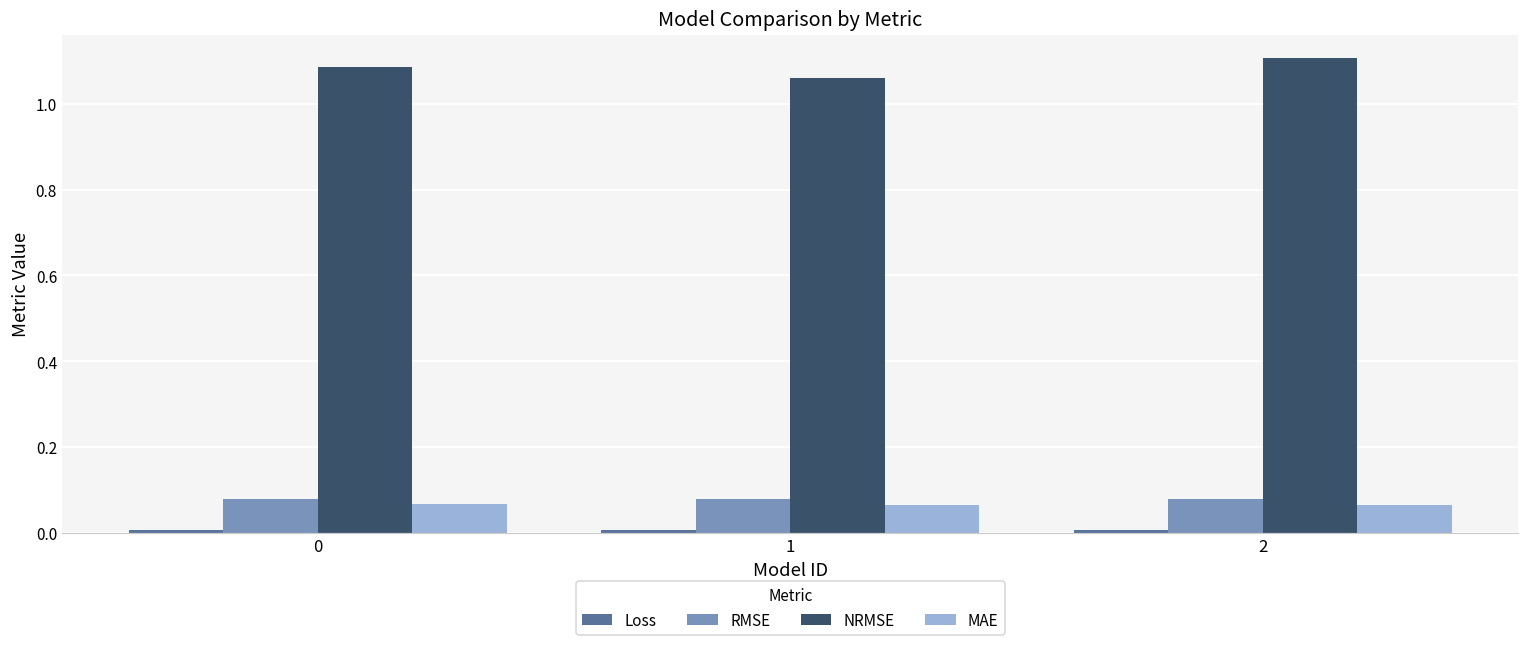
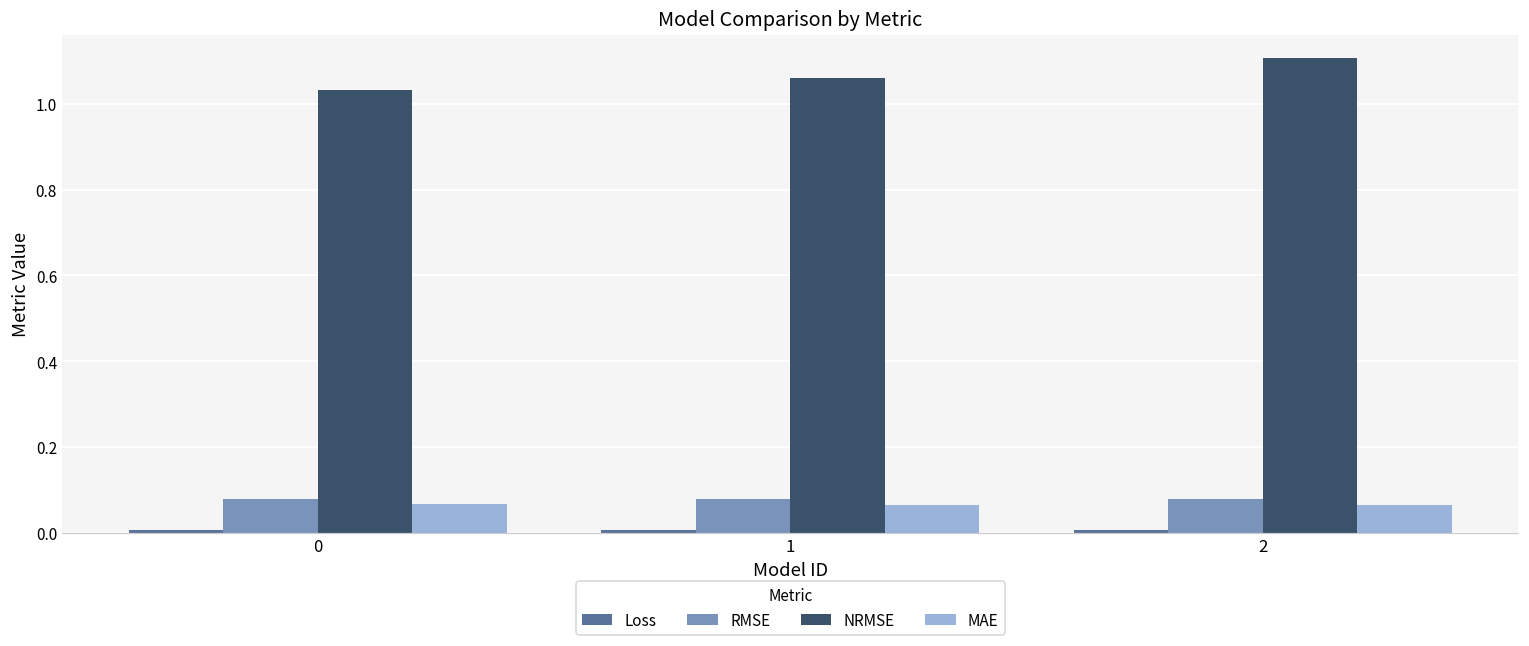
NRMSE, 0: 1.09 -> 1.03
